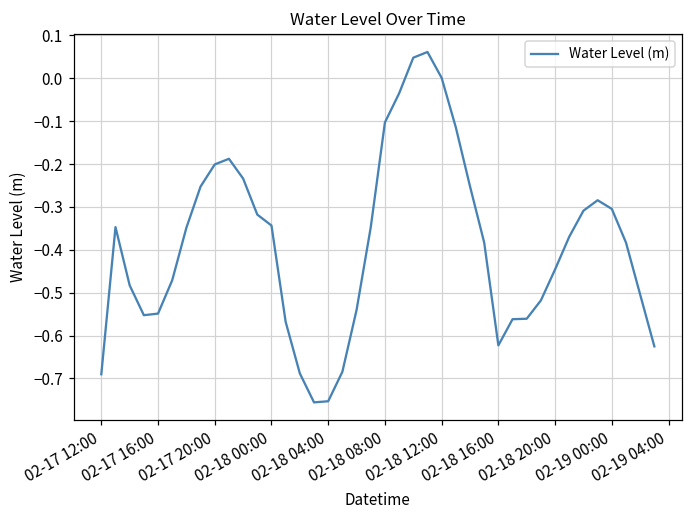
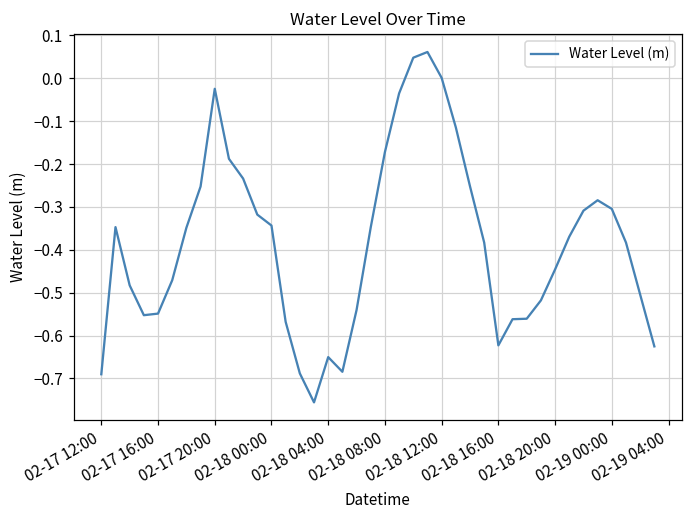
02-17 20:00: -0.20 -> -0.02
02-18 04:00: -0.75 -> -0.65
02-18 08:00: -0.10 -> -0.17
